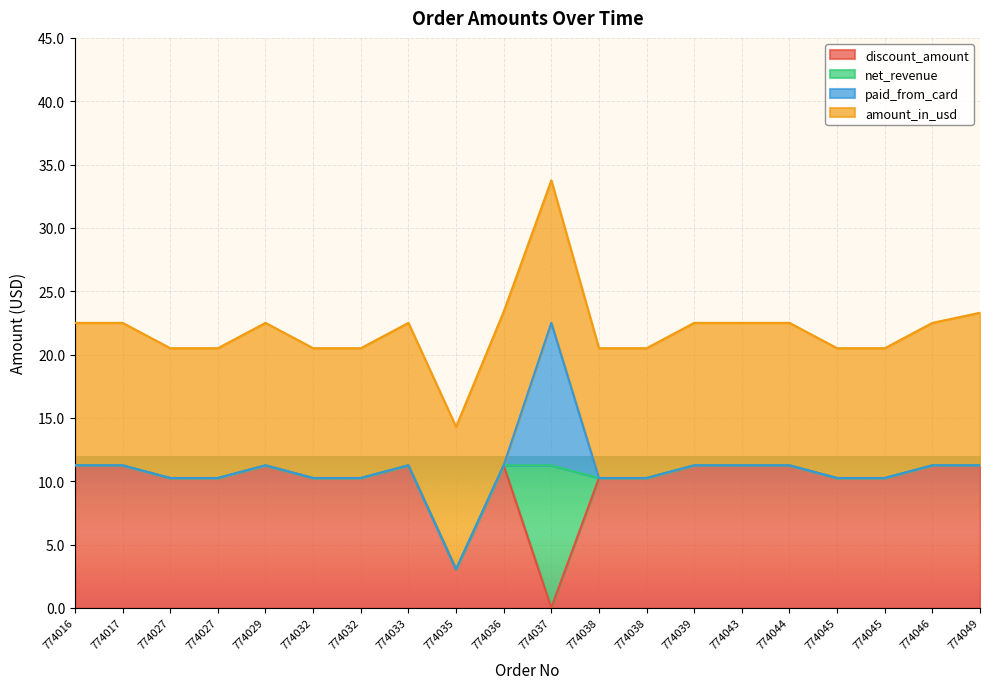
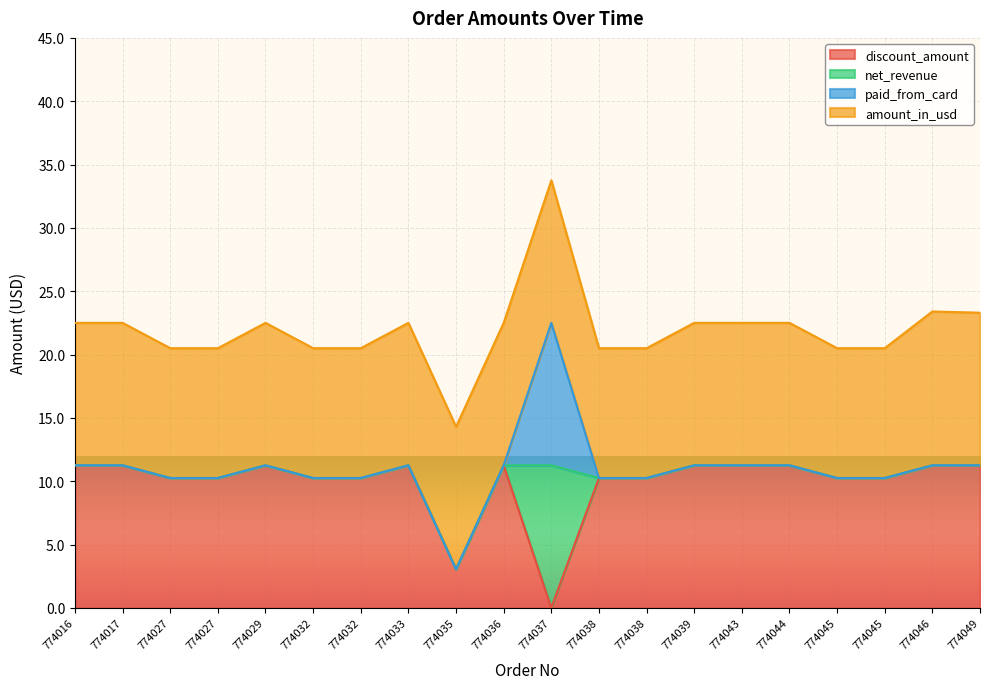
amount_in_usd, 774036: 12.1 -> 11.3
amount_in_usd, 774046: 11.3 -> 12.1
